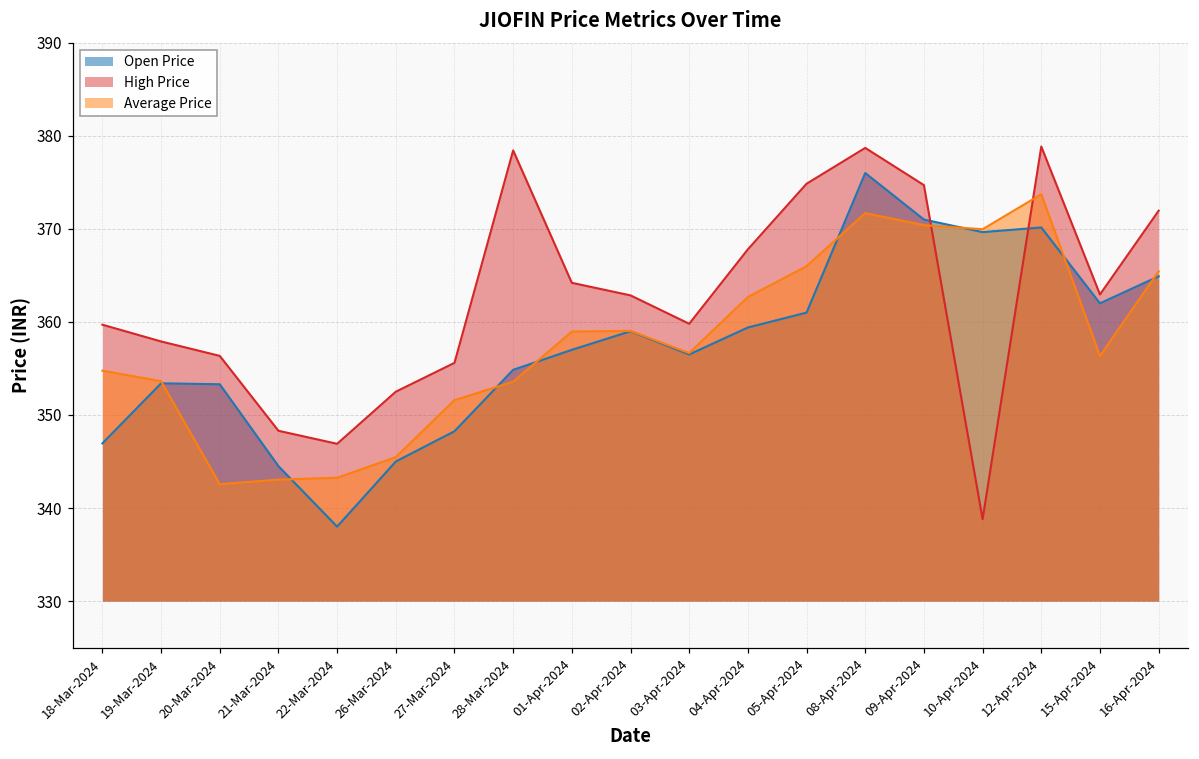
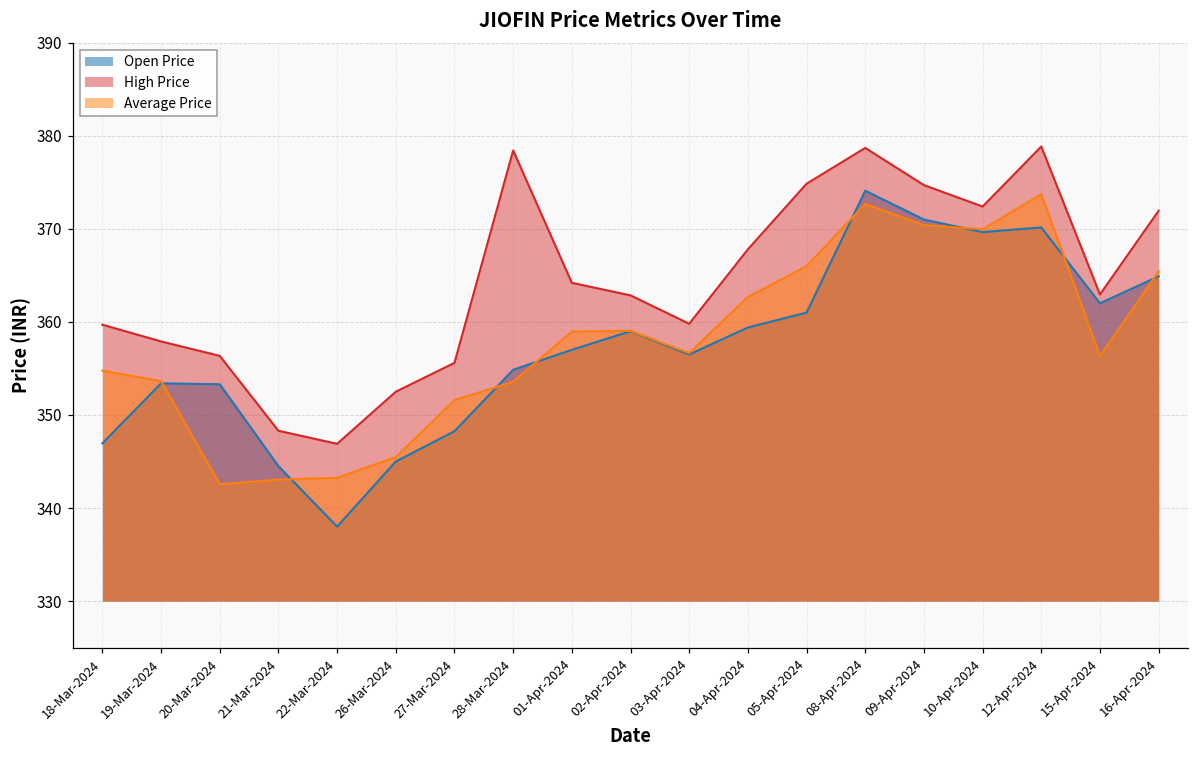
Open Price, 08-Apr-2024: 376 -> 374
Average Price, 08-Apr-2024: 372 -> 373
High Price, 10-Apr-2024: 339 -> 372
